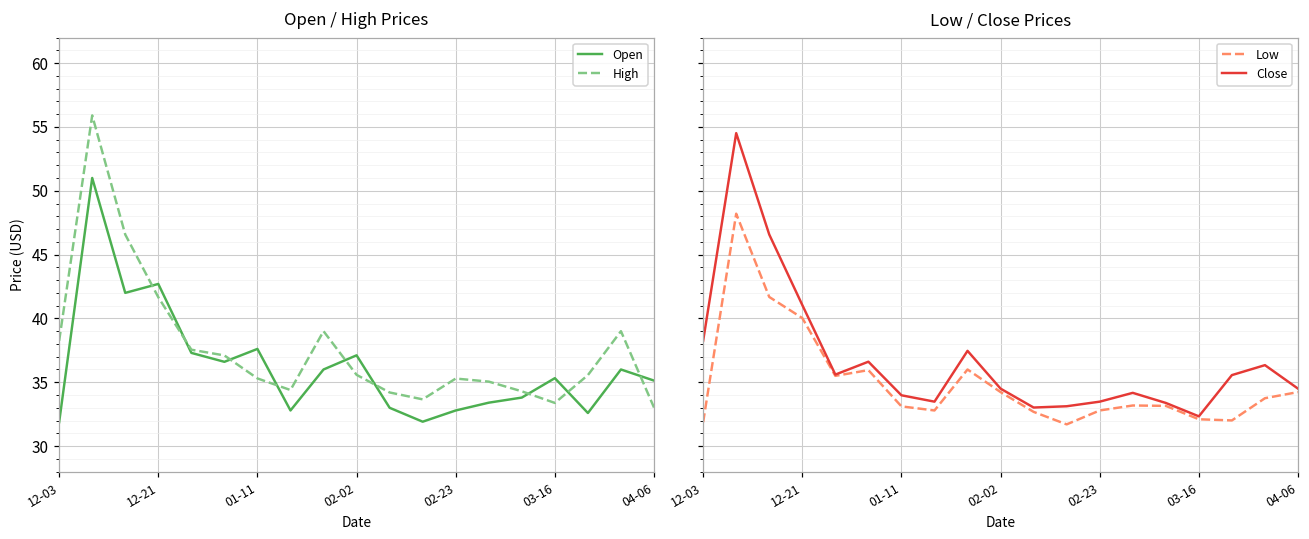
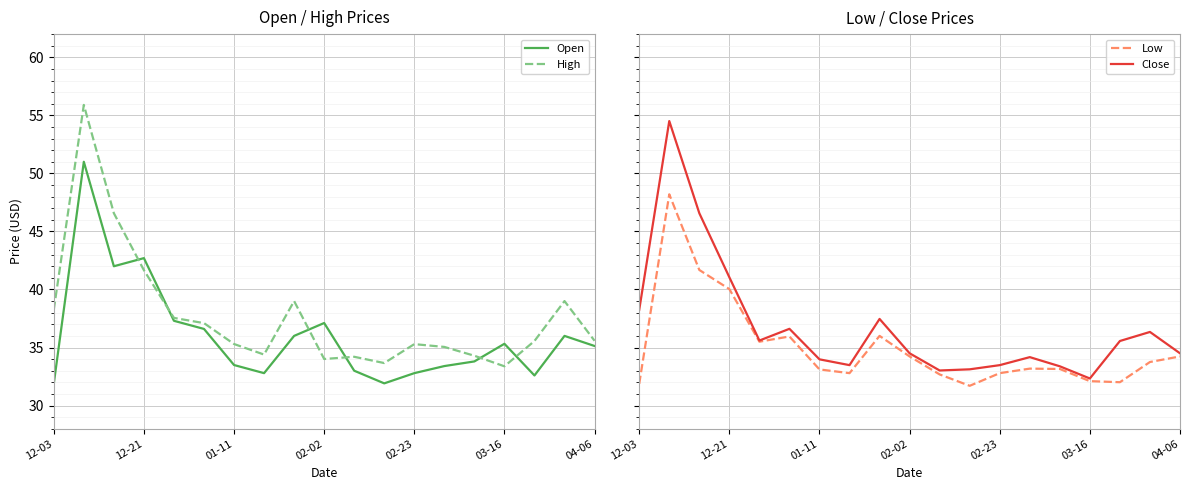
Open / High Prices, Open, 01-11: 37.6 -> 33.5
Open / High Prices, High, 02-02: 35.6 -> 34.0
Open / High Prices, High, 04-06: 33.0 -> 35.6
